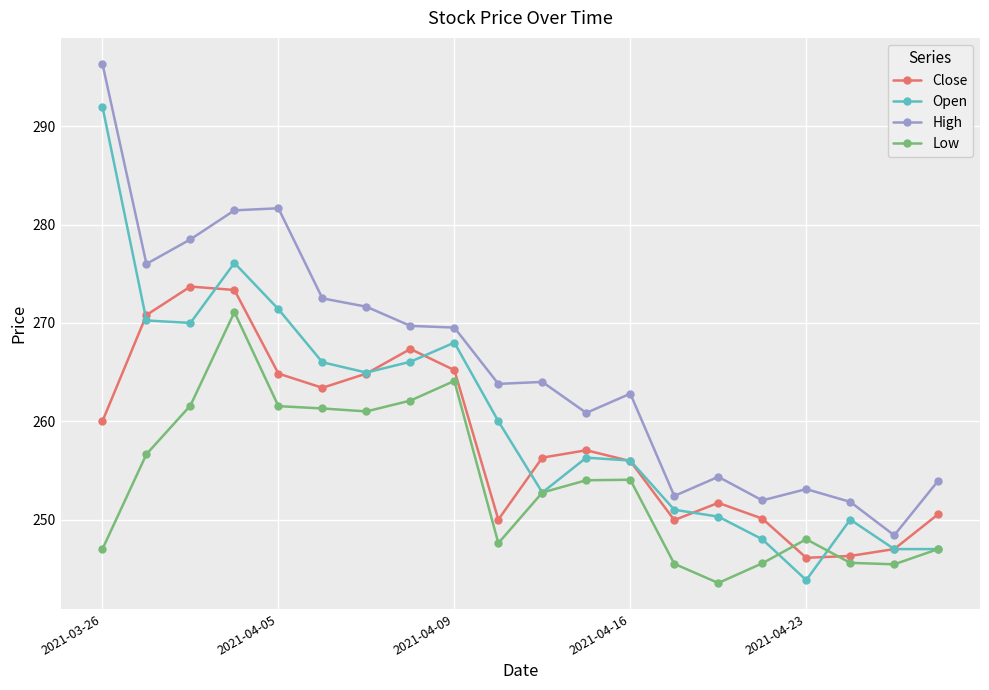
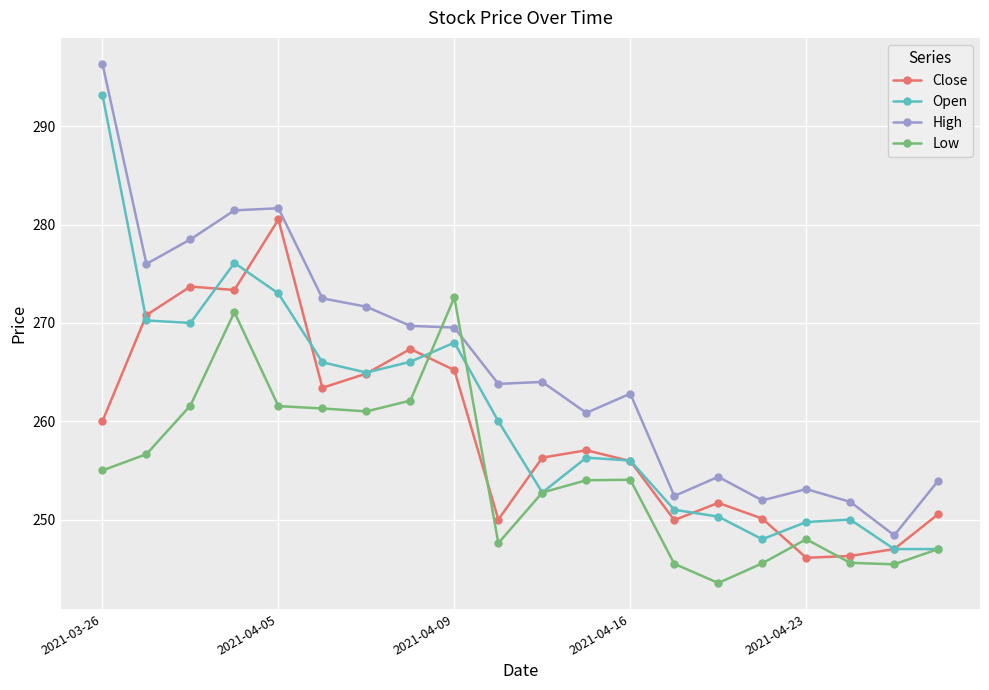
Open, 2021-03-26: 292 -> 293
Low, 2021-03-26: 247 -> 255
Close, 2021-04-05: 265 -> 281
Open, 2021-04-05: 271 -> 273
Low, 2021-04-09: 264 -> 273
Open, 2021-04-23: 244 -> 250
